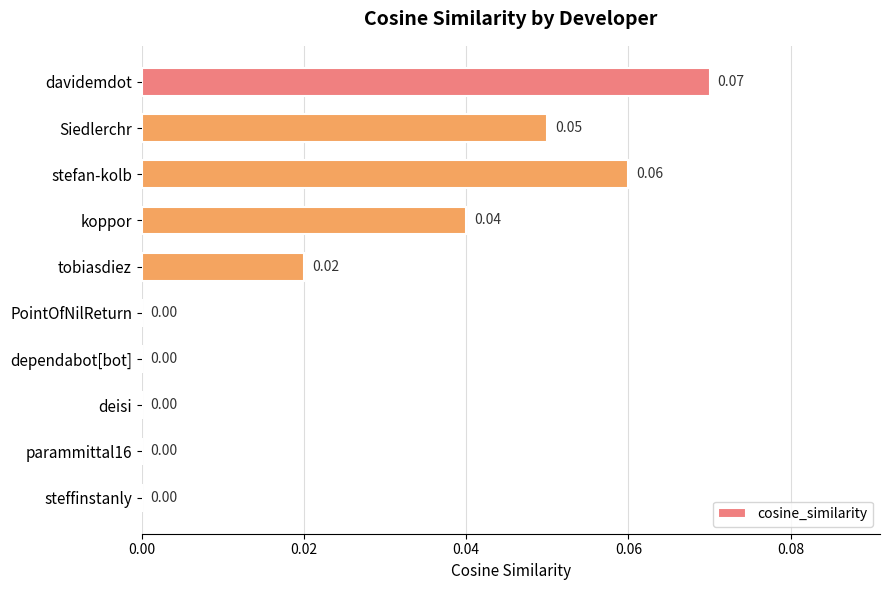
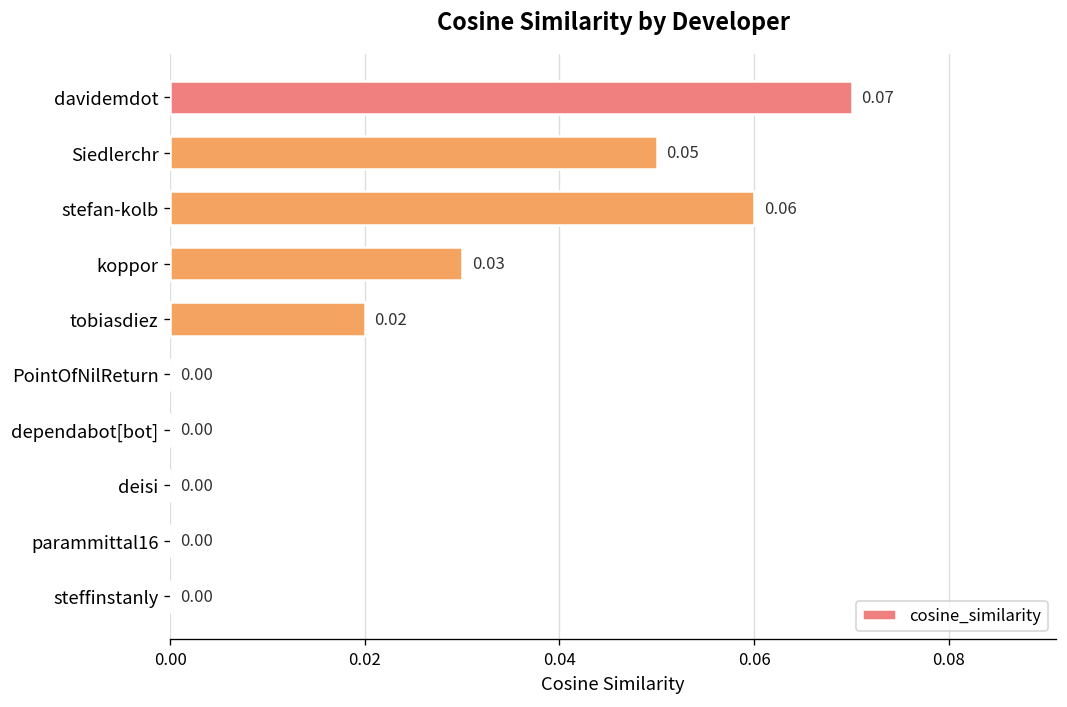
koppor: 0.04 -> 0.03
